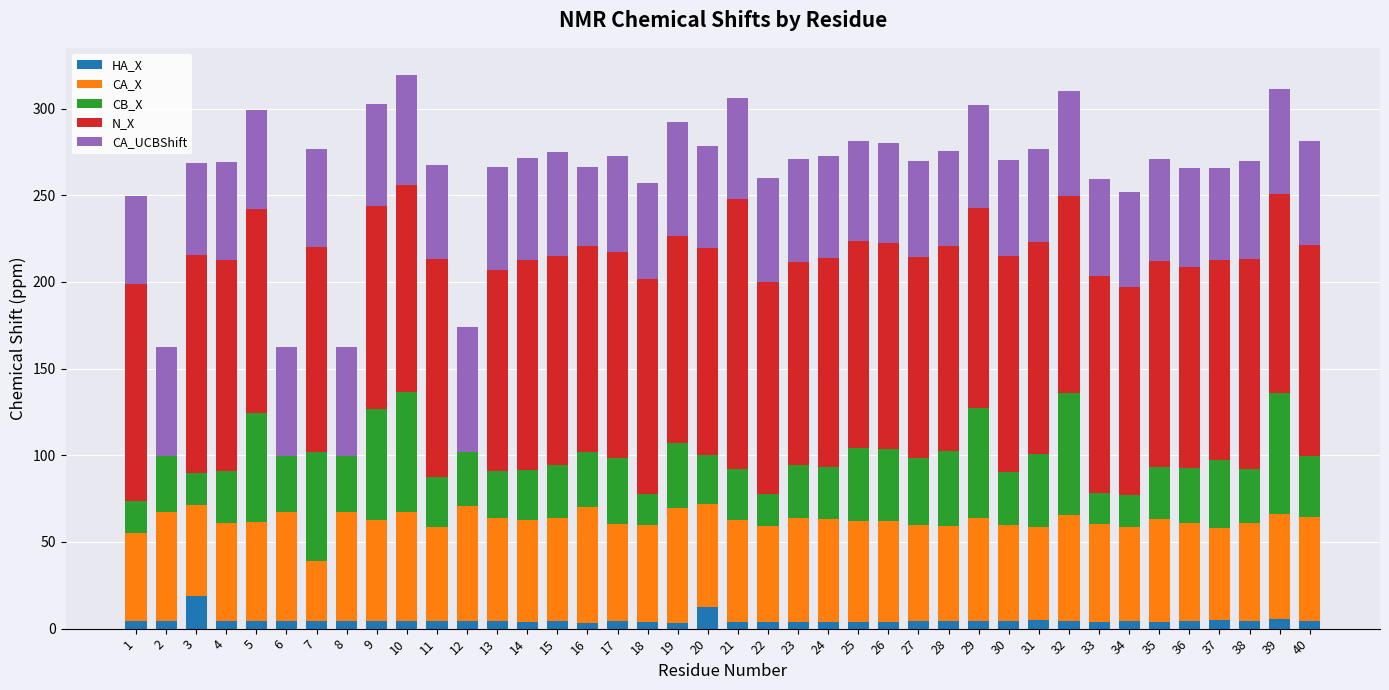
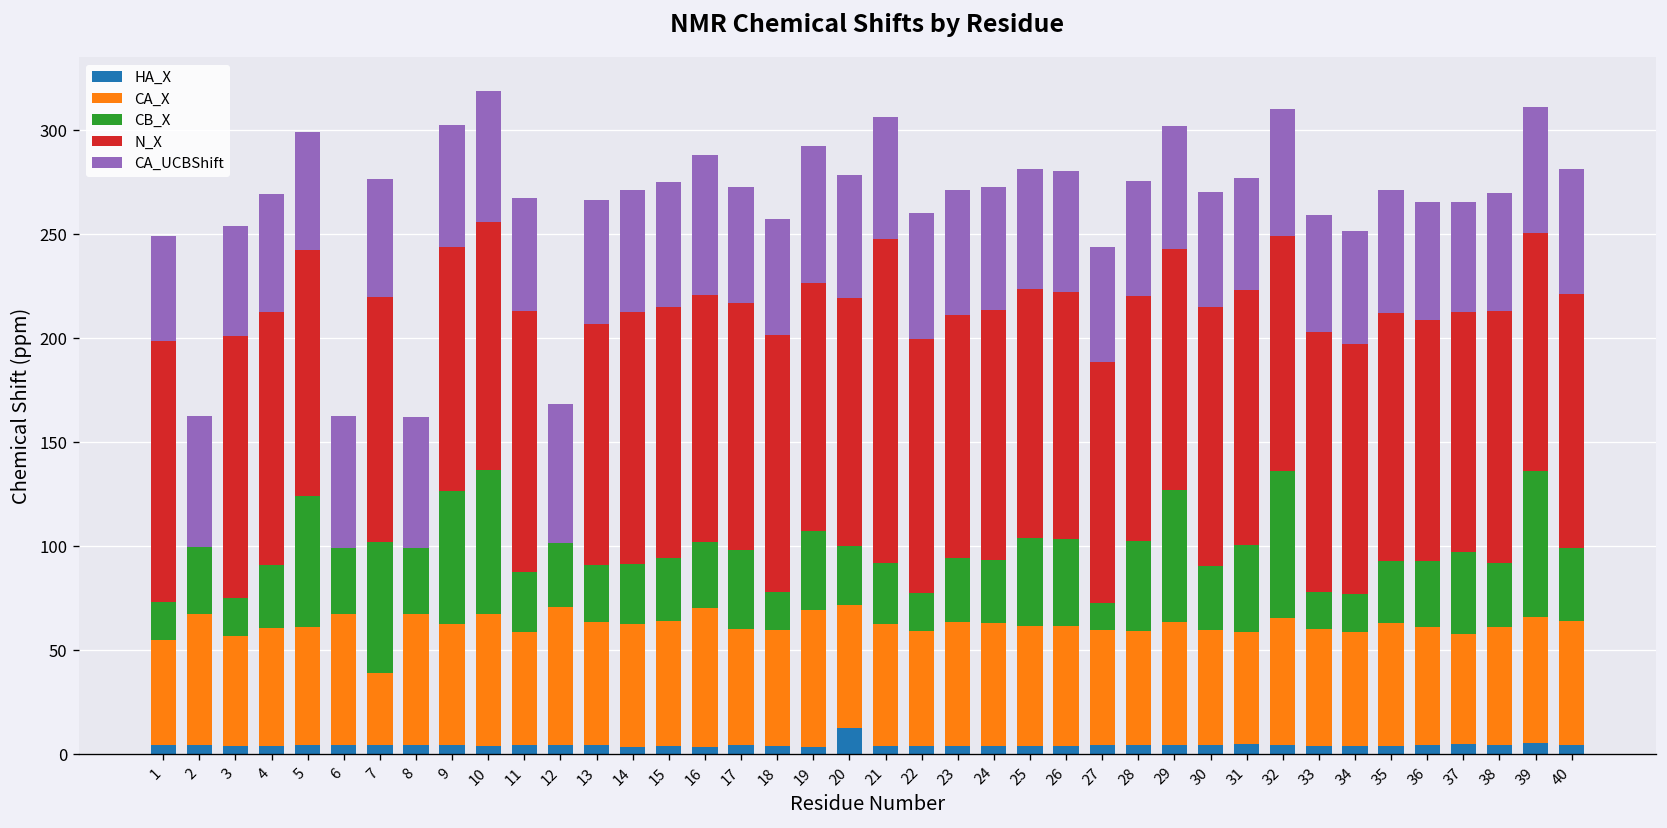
HA_X, 3: 19 -> 4
CA_UCBShift, 12: 72 -> 66
CA_UCBShift, 16: 46 -> 67
CB_X, 27: 39 -> 13
